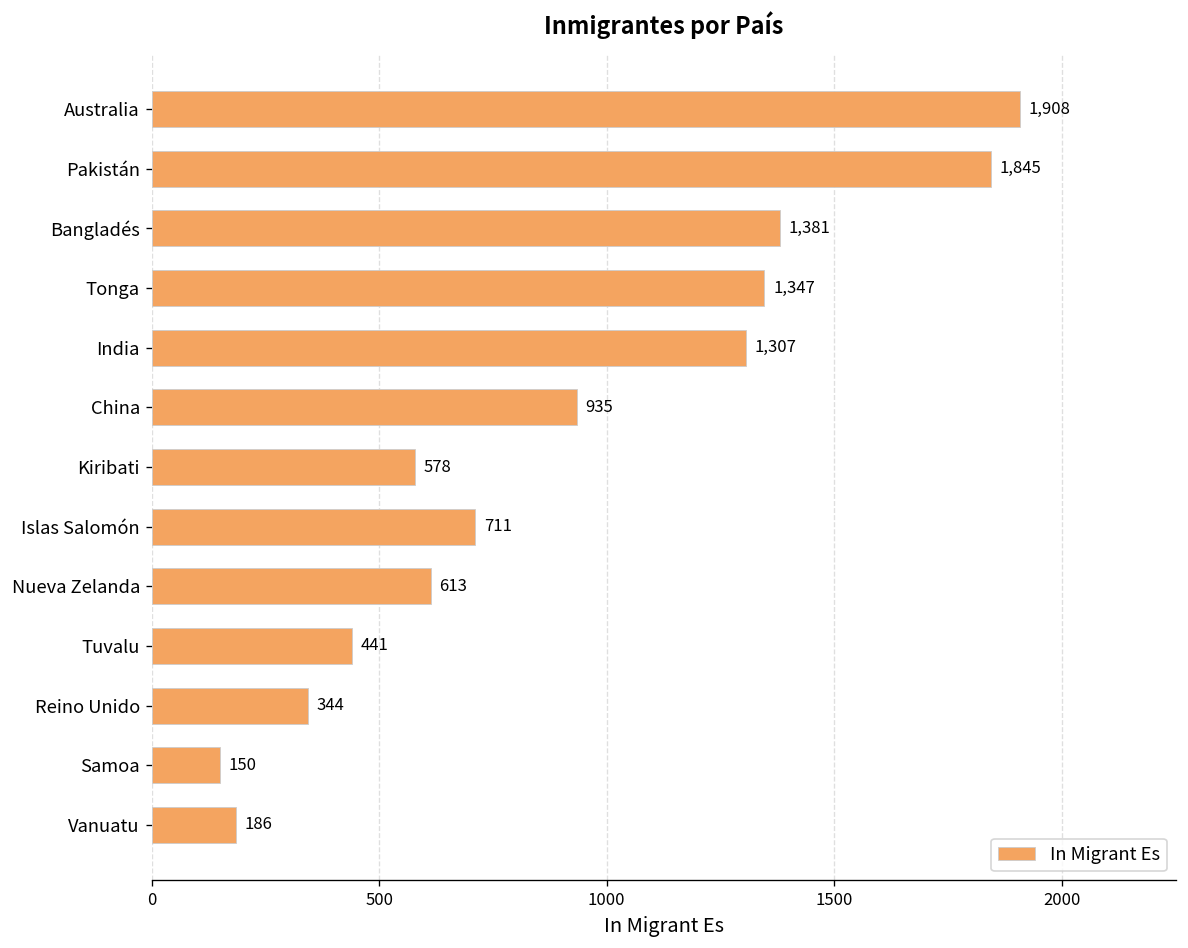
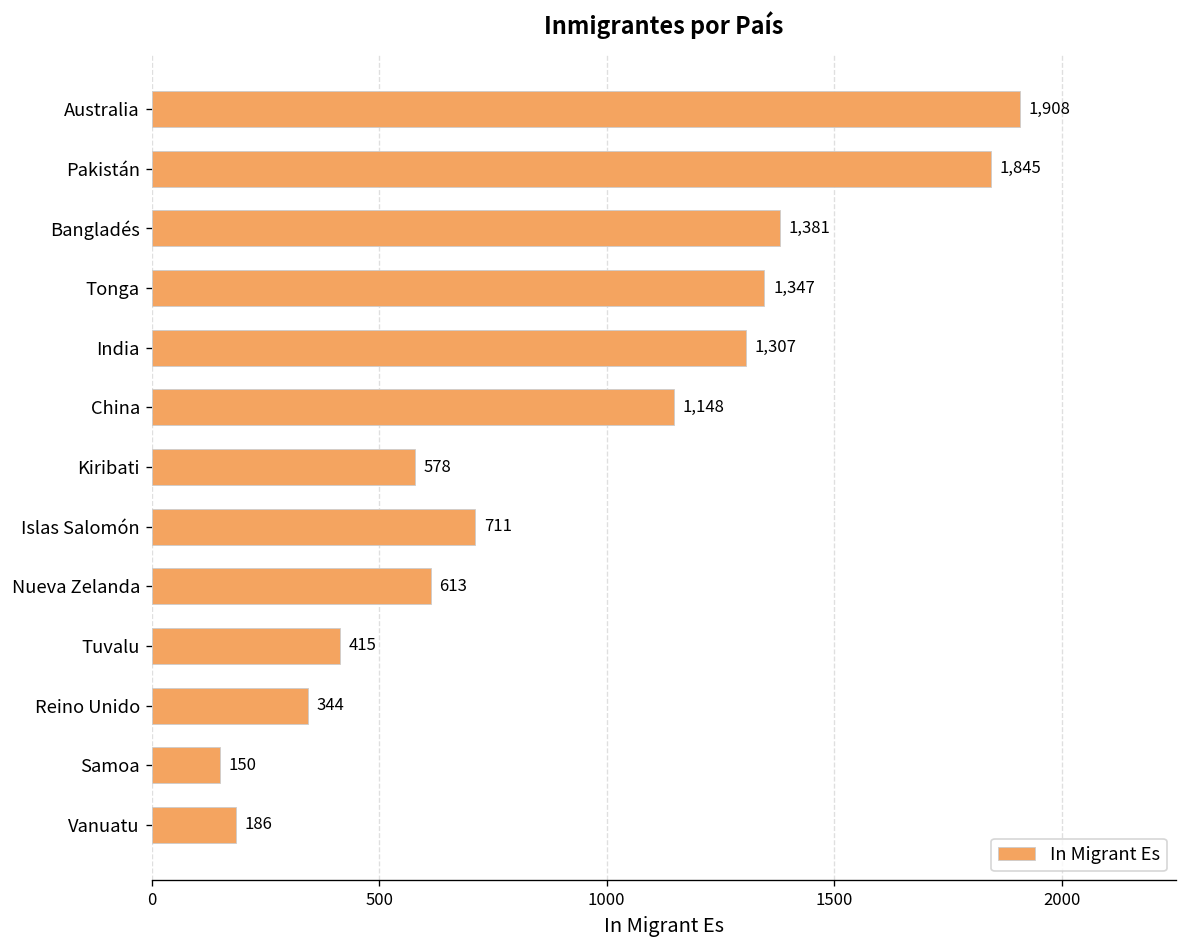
China: 935 -> 1,148
Tuvalu: 441 -> 415
